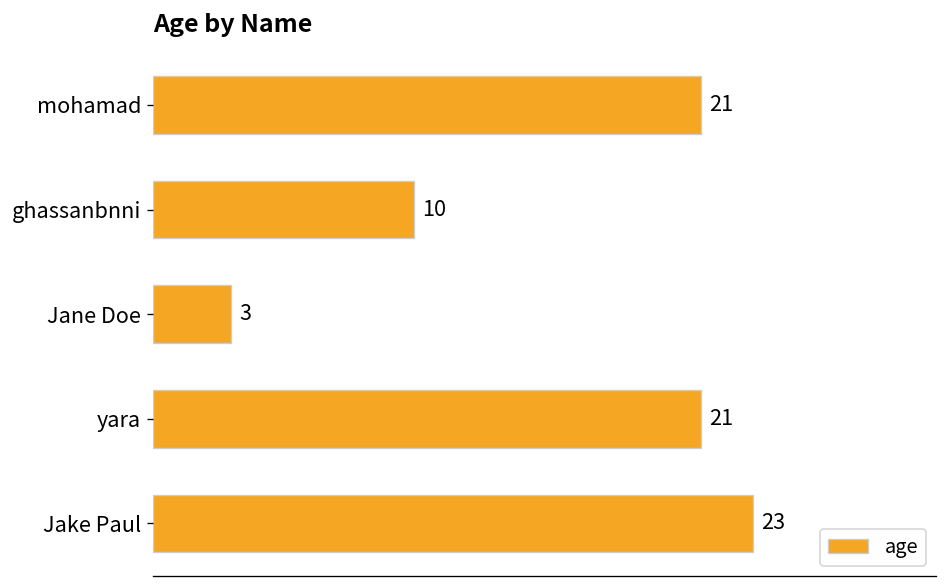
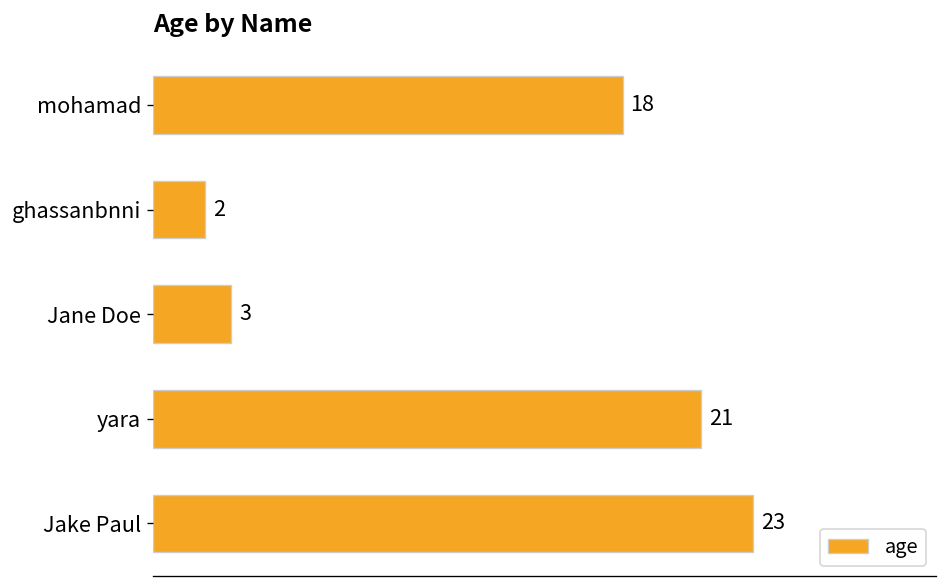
mohamad: 21 -> 18
ghassanbnni: 10 -> 2
